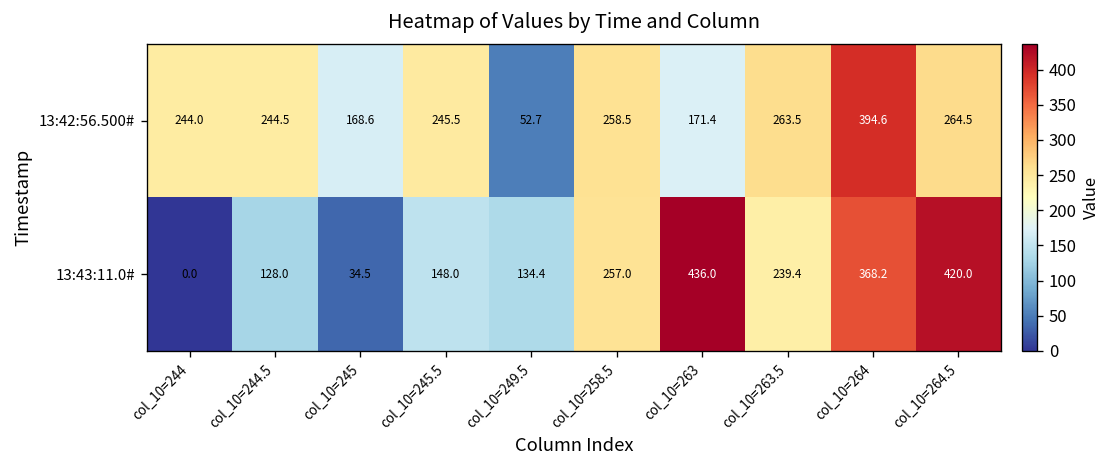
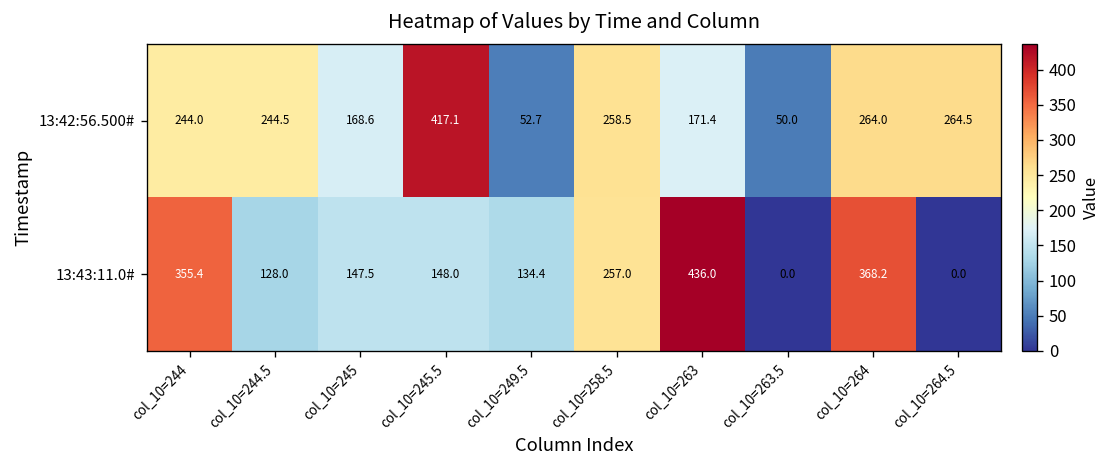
13:42:56.500#, col_10=245.5: 245.5 -> 417.1
13:42:56.500#, col_10=263.5: 263.5 -> 50.0
13:42:56.500#, col_10=264: 394.6 -> 264.0
13:43:11.0#, col_10=244: 0.0 -> 355.4
13:43:11.0#, col_10=245: 34.5 -> 147.5
13:43:11.0#, col_10=263.5: 239.4 -> 0.0
13:43:11.0#, col_10=264.5: 420.0 -> 0.0
